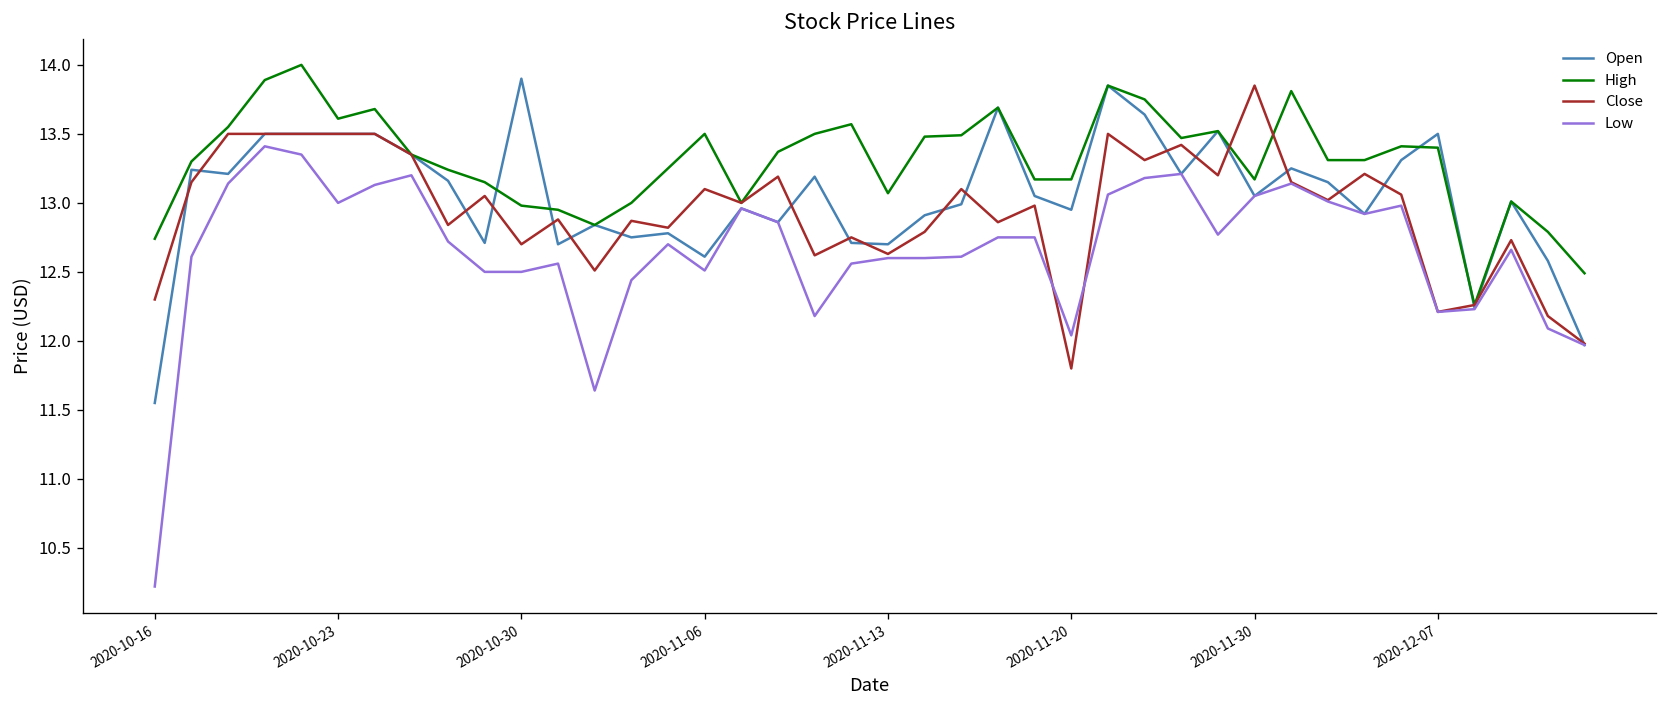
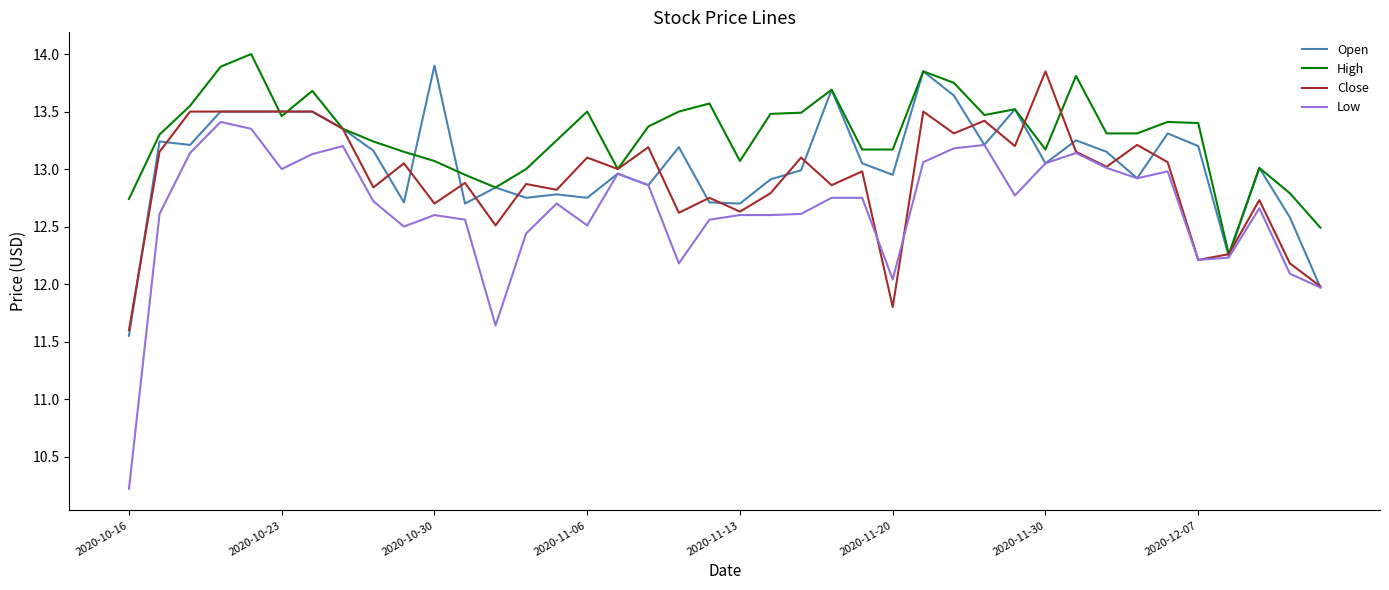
Close, 2020-10-16: 12.3 -> 11.6
High, 2020-10-23: 13.61 -> 13.46
High, 2020-10-30: 12.98 -> 13.07
Low, 2020-10-30: 12.5 -> 12.6
Open, 2020-11-06: 12.61 -> 12.75
Open, 2020-12-07: 13.5 -> 13.2
